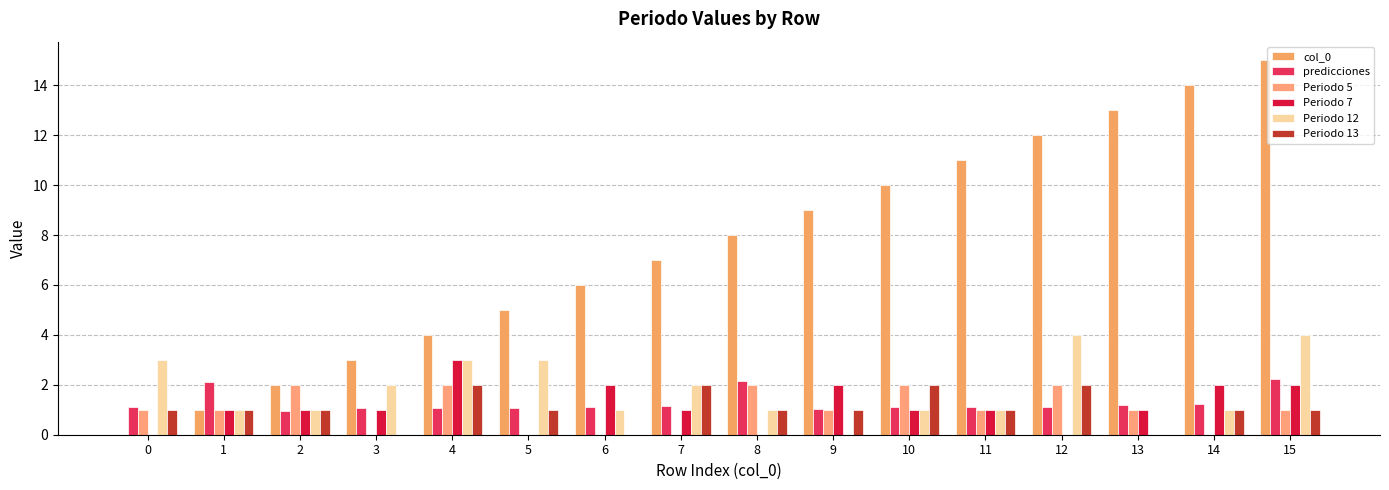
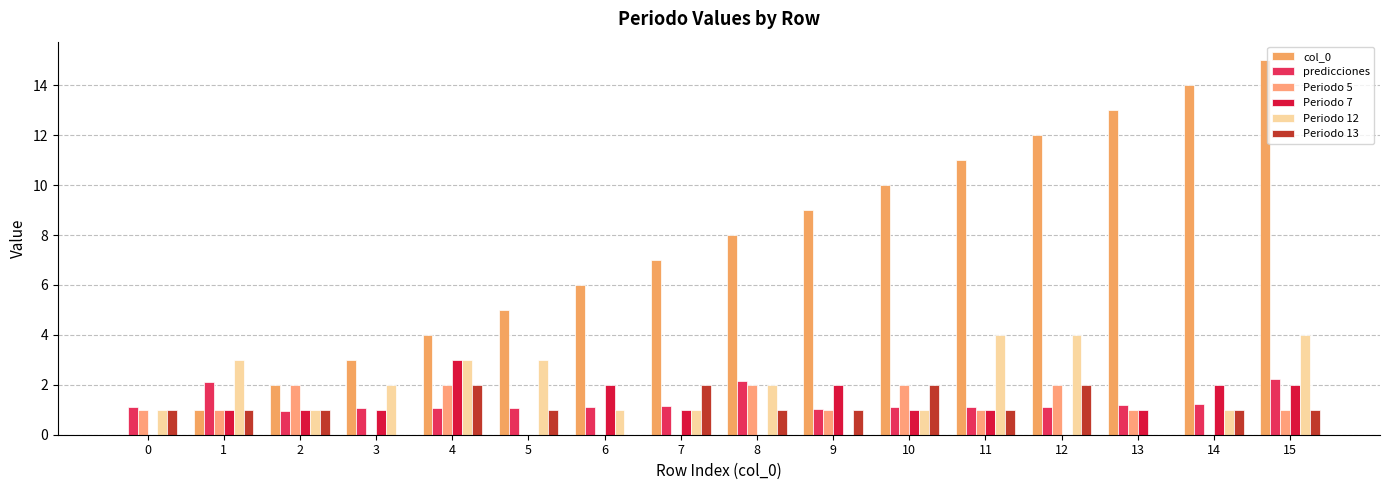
Periodo 12, 0: 3 -> 1
Periodo 12, 1: 1 -> 3
Periodo 12, 7: 2 -> 1
Periodo 12, 8: 1 -> 2
Periodo 12, 11: 1 -> 4
